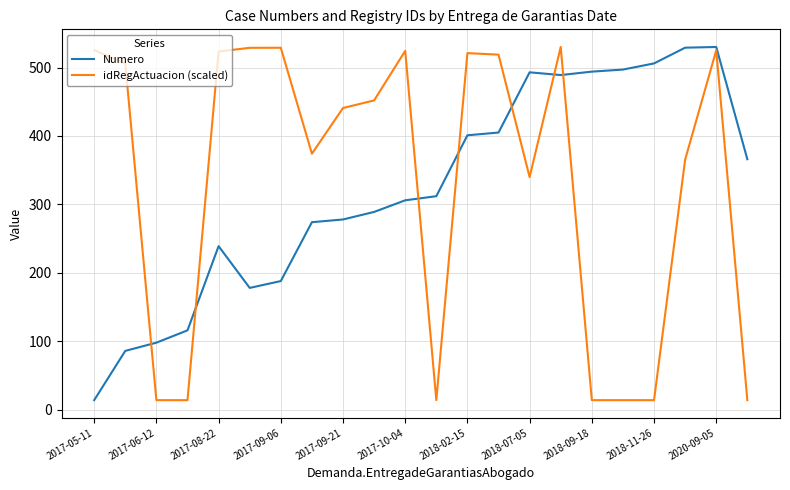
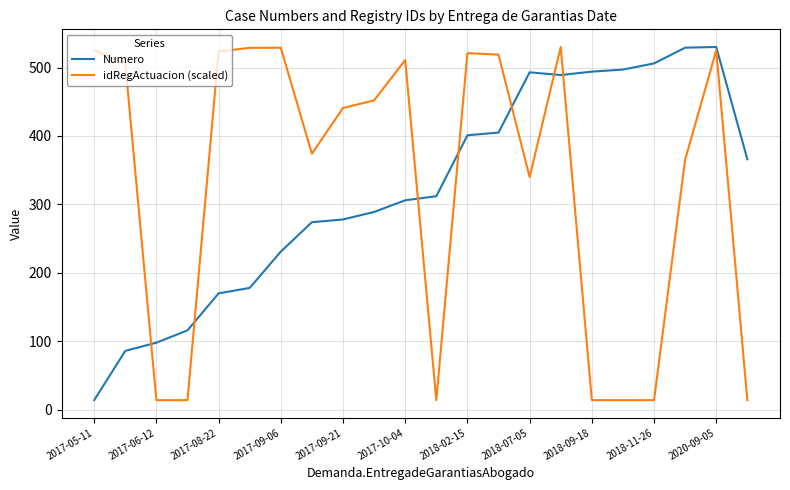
Numero, 2017-08-22: 240 -> 170
Numero, 2017-09-06: 190 -> 230
idRegActuacion (scaled), 2017-10-04: 520 -> 510
